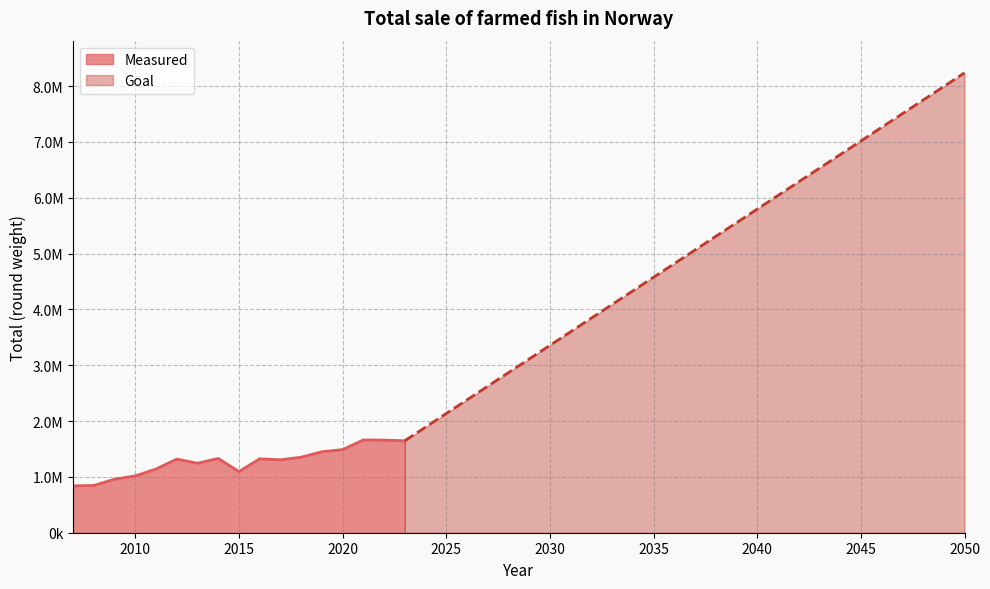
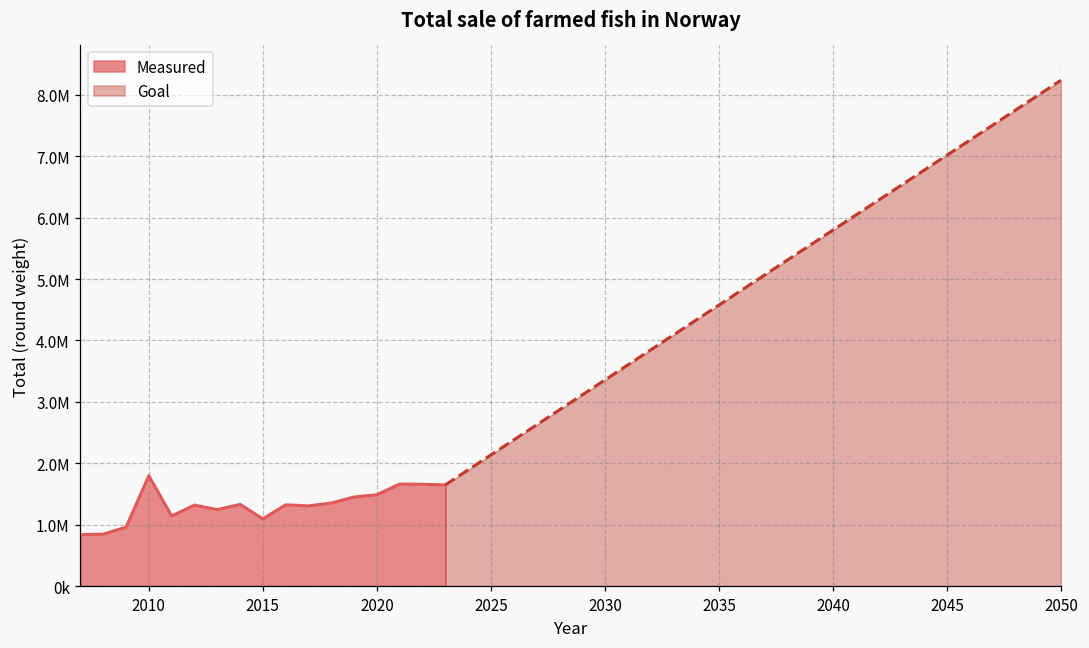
Measured, 2010: 1000000 -> 1800000
